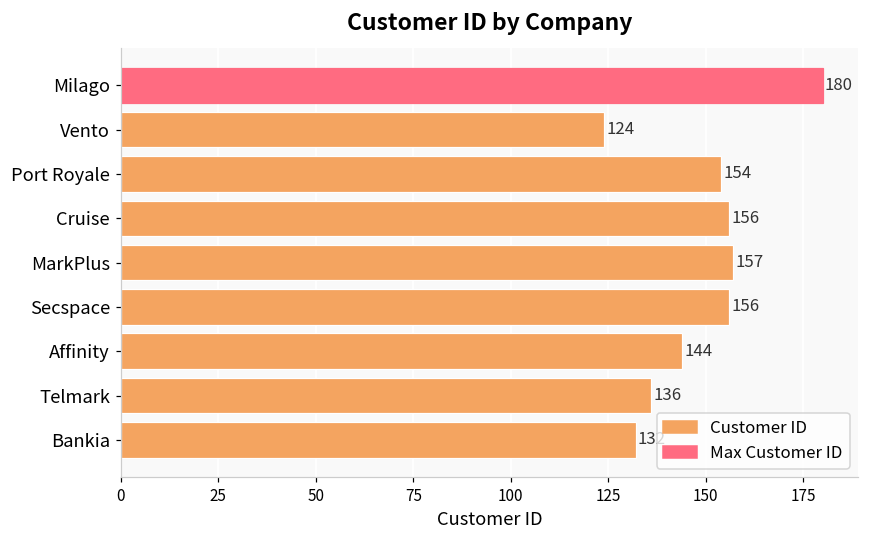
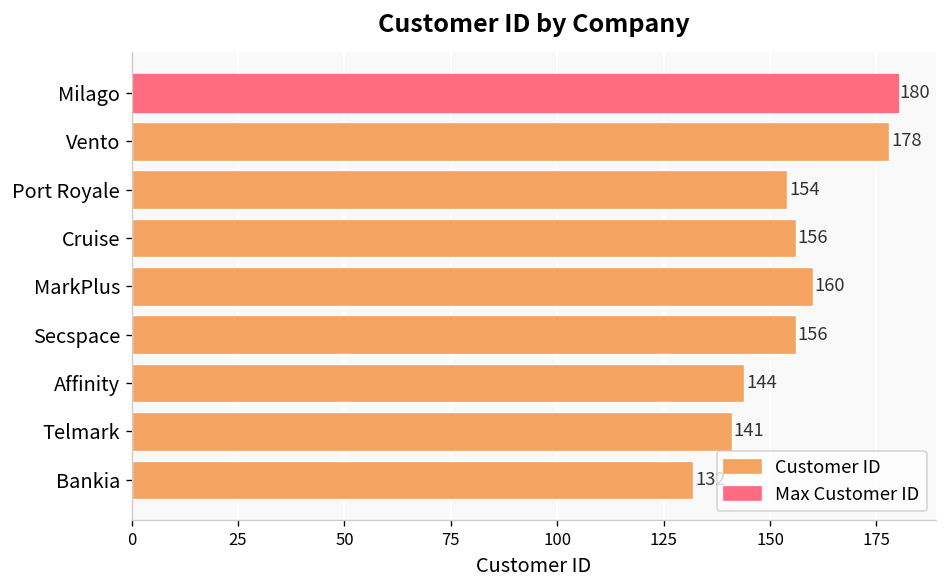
Vento: 124 -> 178
MarkPlus: 157 -> 160
Telmark: 136 -> 141
